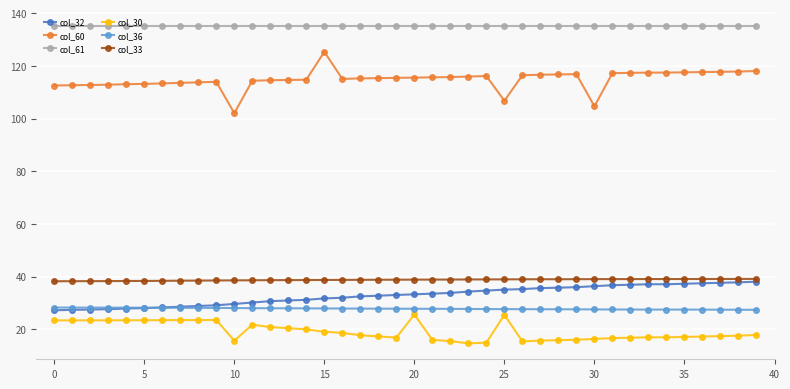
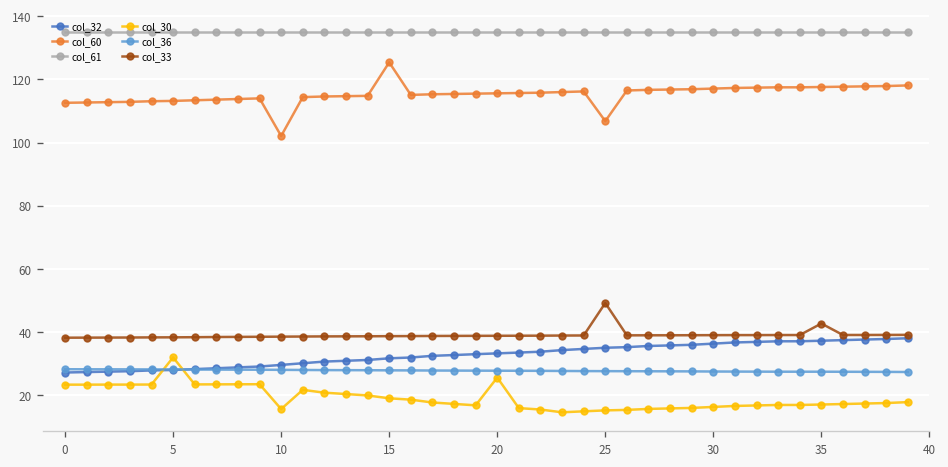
col_30, 5: 23 -> 32
col_30, 25: 26 -> 15
col_33, 25: 39 -> 49
col_60, 30: 105 -> 117
col_33, 35: 39 -> 43
